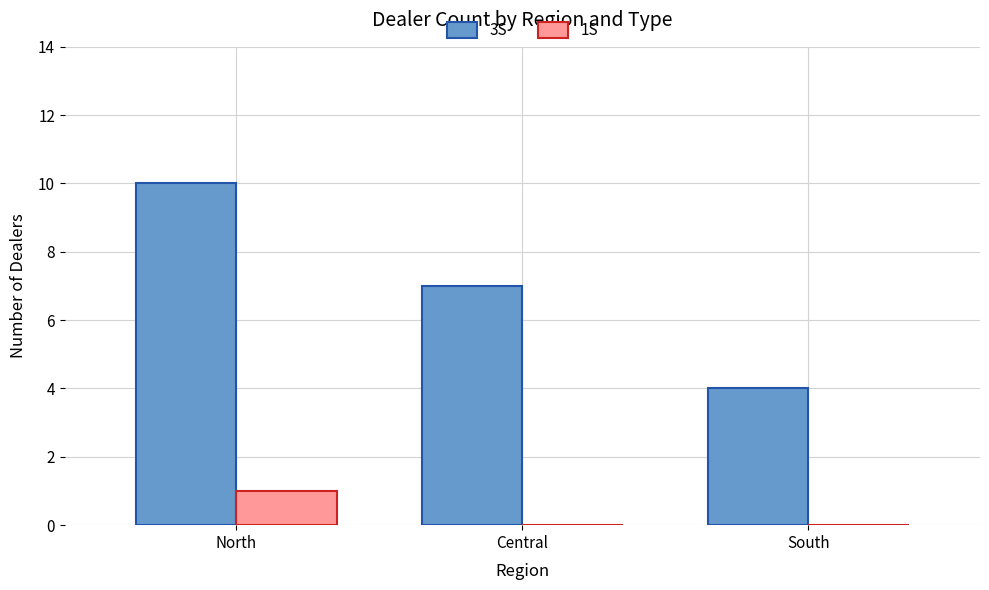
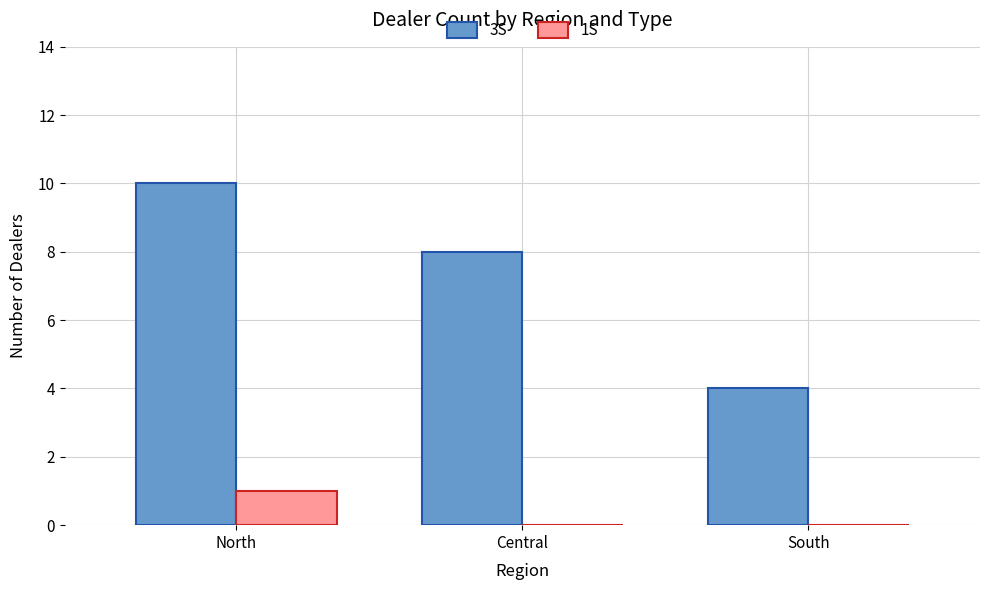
3S, Central: 7 -> 8
